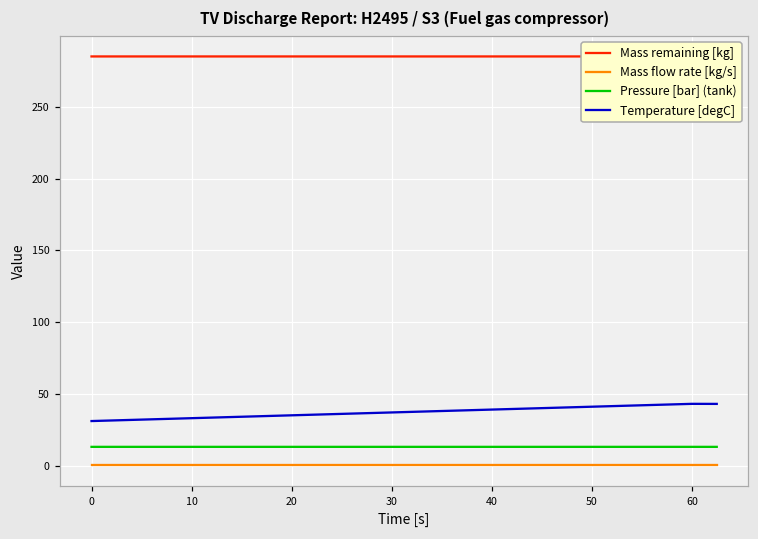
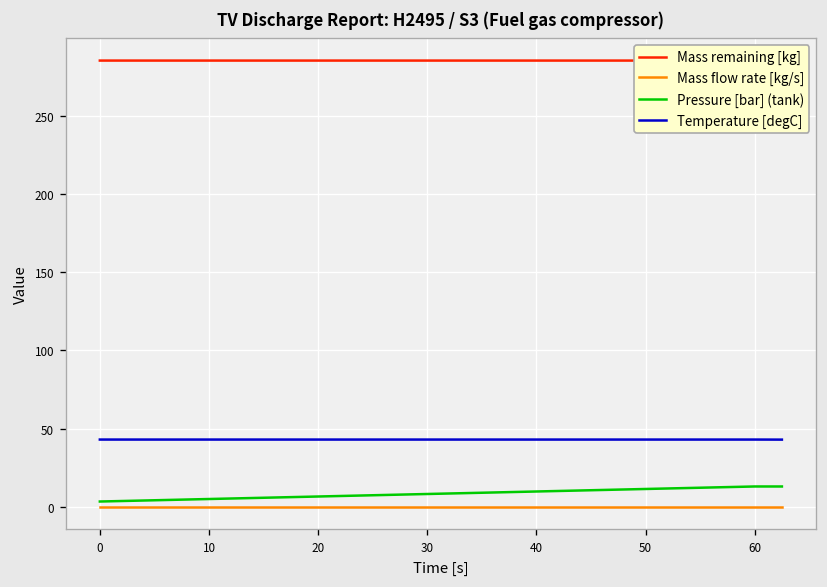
Pressure [bar] (tank), 0: 13 -> 3
Temperature [degC], 0: 31 -> 43
